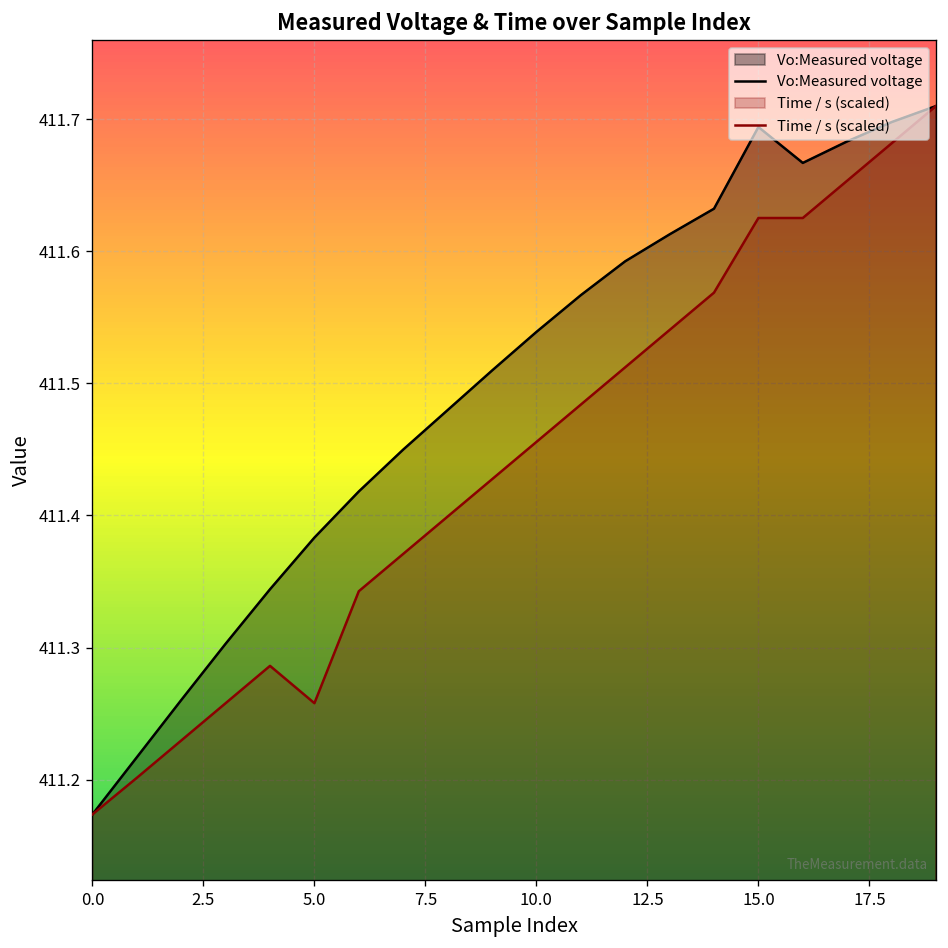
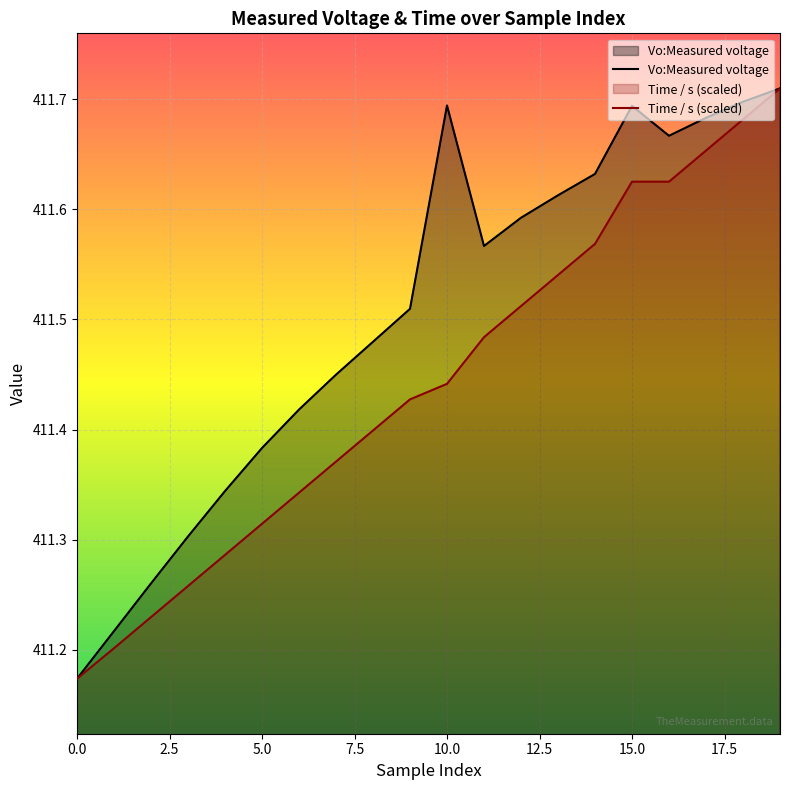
Time / s (scaled), 5.0: 411.258 -> 411.314
Vo:Measured voltage, 10.0: 411.539 -> 411.694
Time / s (scaled), 10.0: 411.456 -> 411.442
